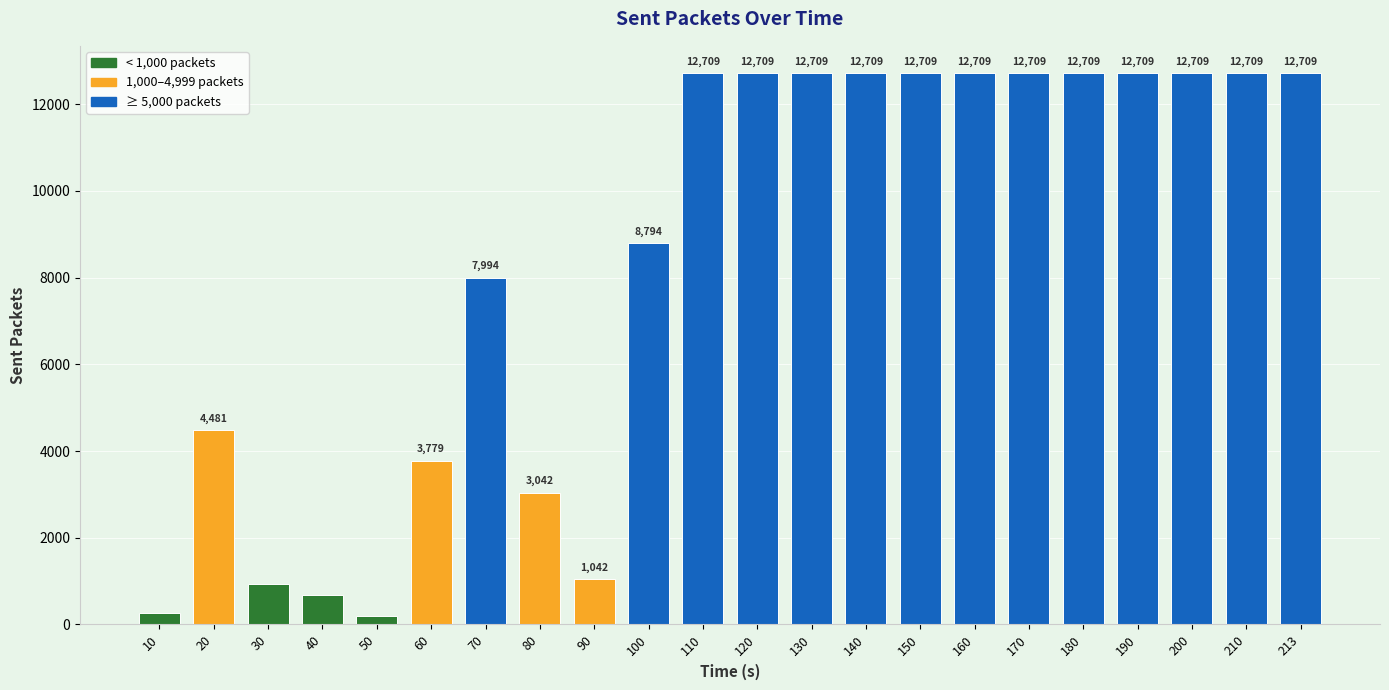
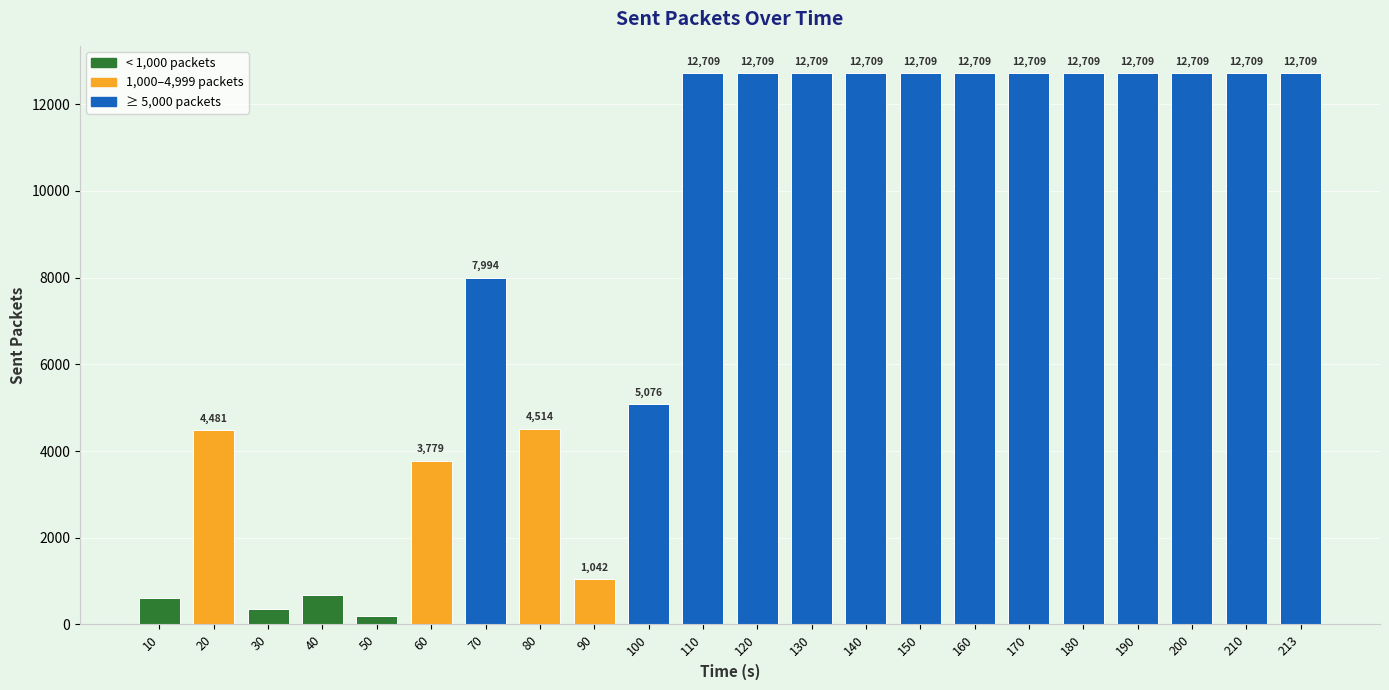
10: 300 -> 600
30: 900 -> 400
80: 3,042 -> 4,514
100: 8,794 -> 5,076
